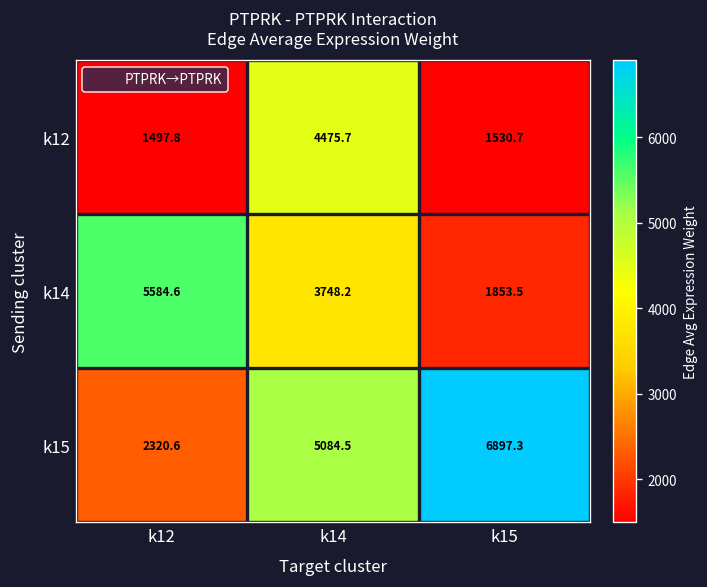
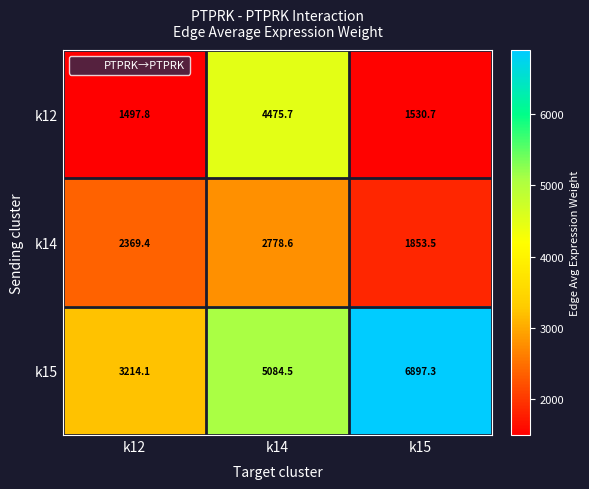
k14, k12: 5584.6 -> 2369.4
k14, k14: 3748.2 -> 2778.6
k15, k12: 2320.6 -> 3214.1
